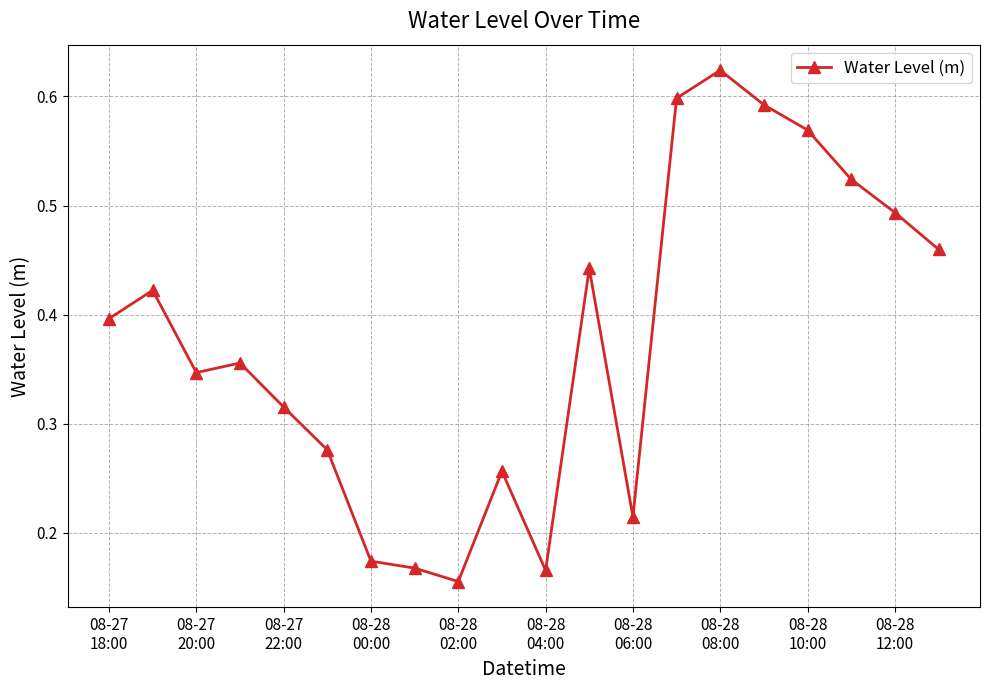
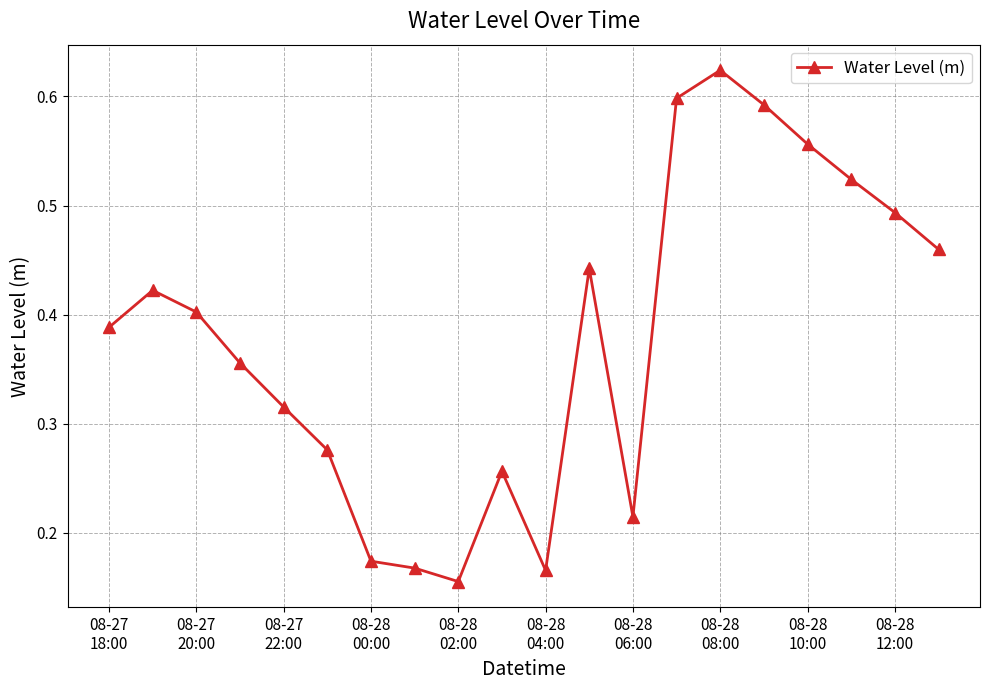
08-27 18:00: 0.396 -> 0.388
08-27 20:00: 0.347 -> 0.402
08-28 10:00: 0.569 -> 0.556
